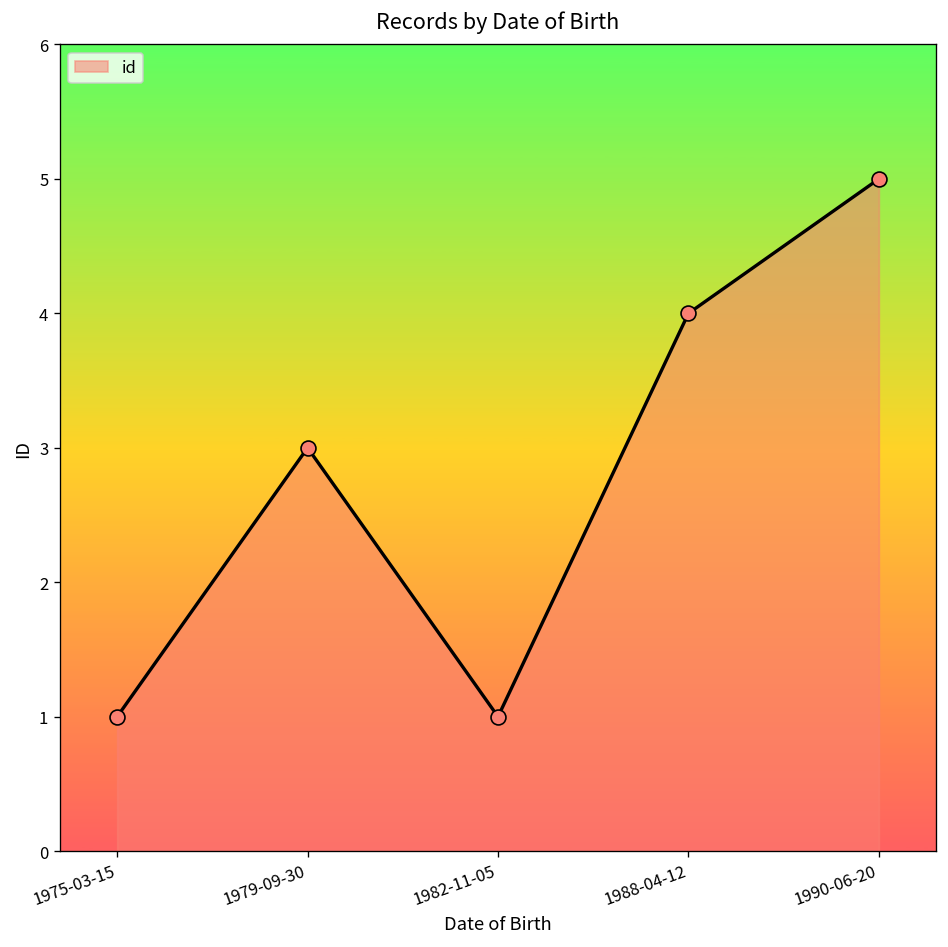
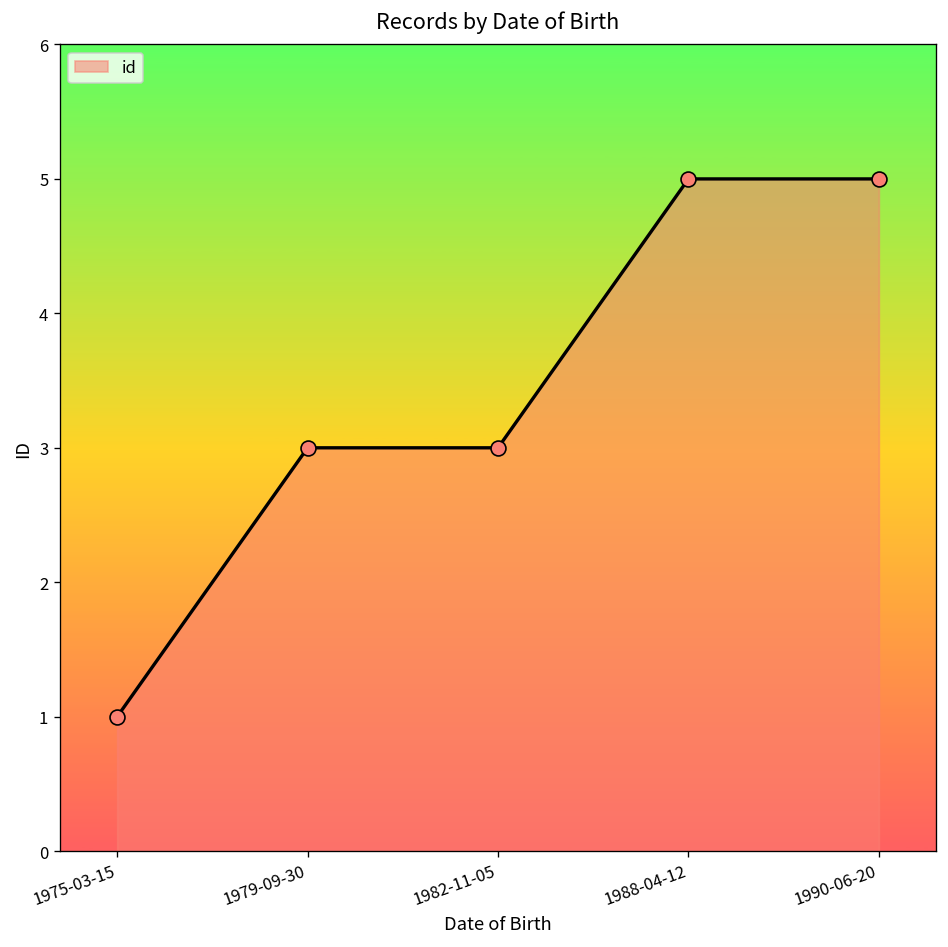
1982-11-05: 1 -> 3
1988-04-12: 4 -> 5
